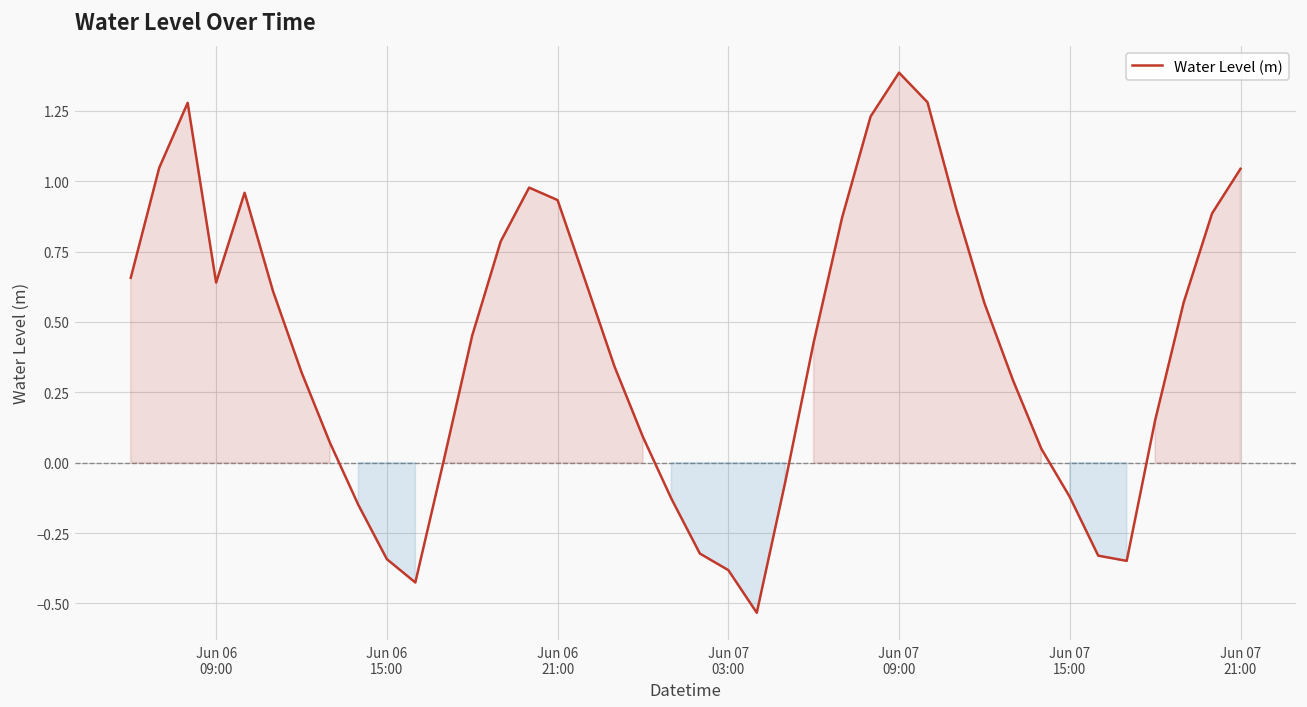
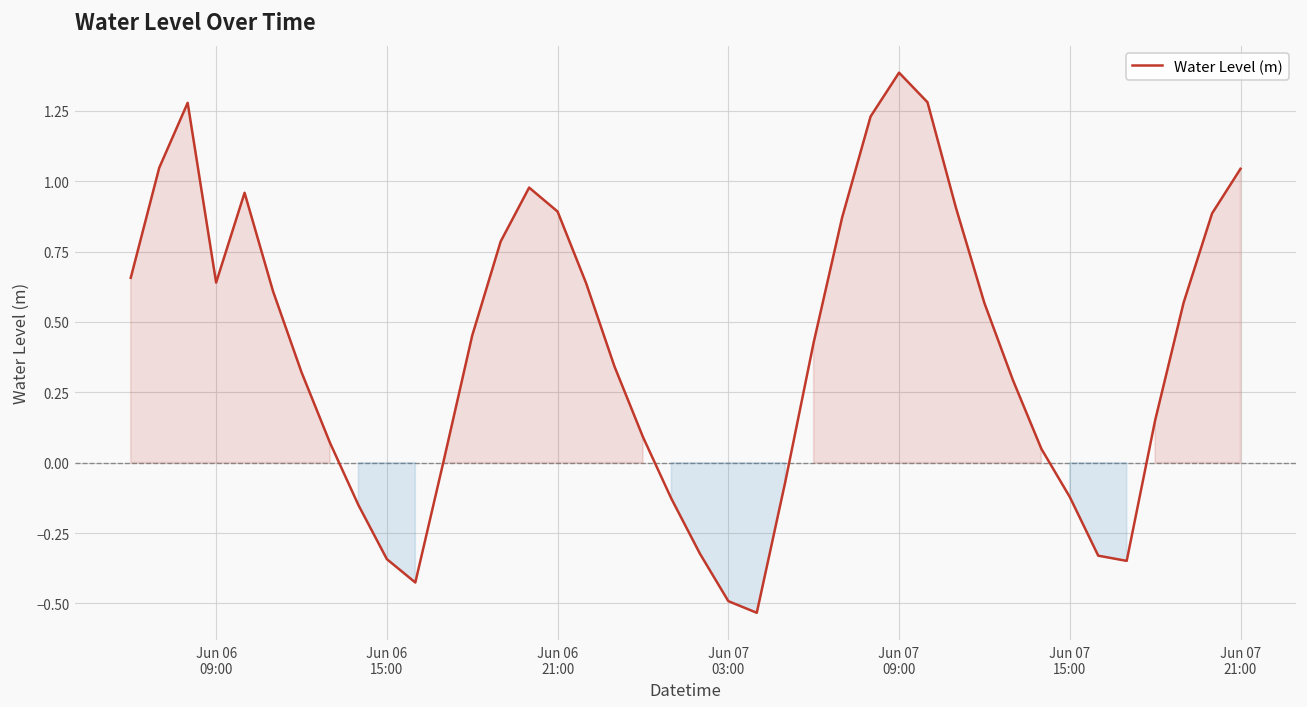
Jun 06 21:00: 0.93 -> 0.89
Jun 07 03:00: -0.38 -> -0.49
